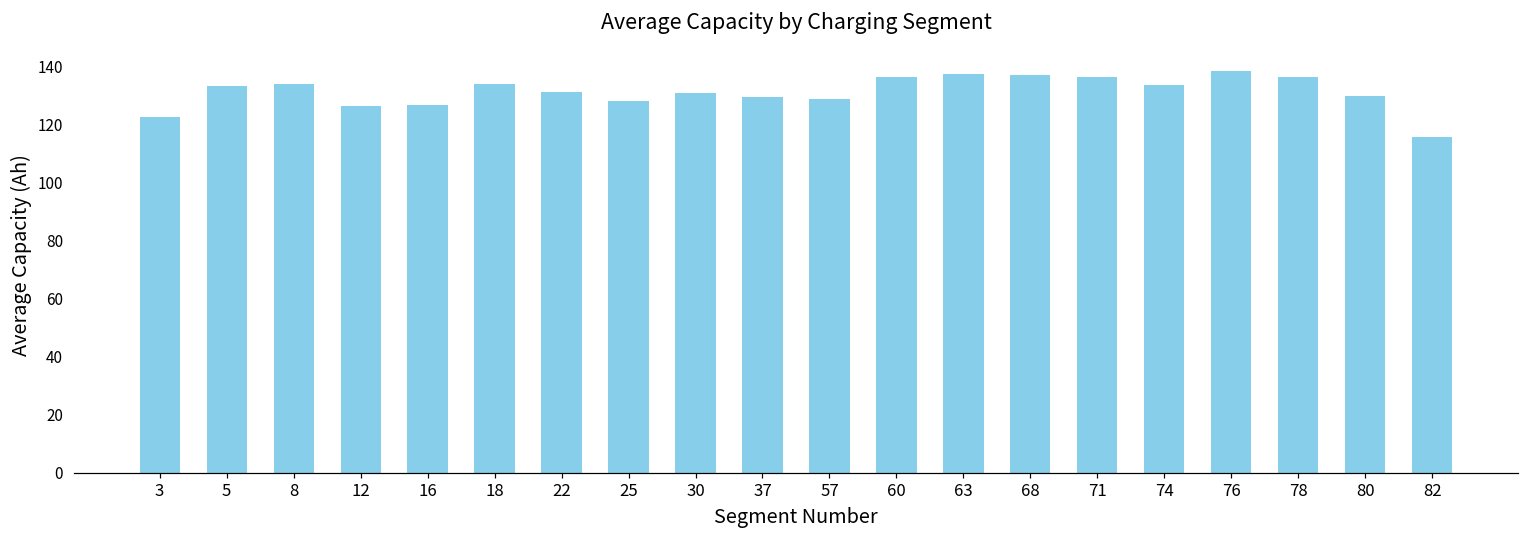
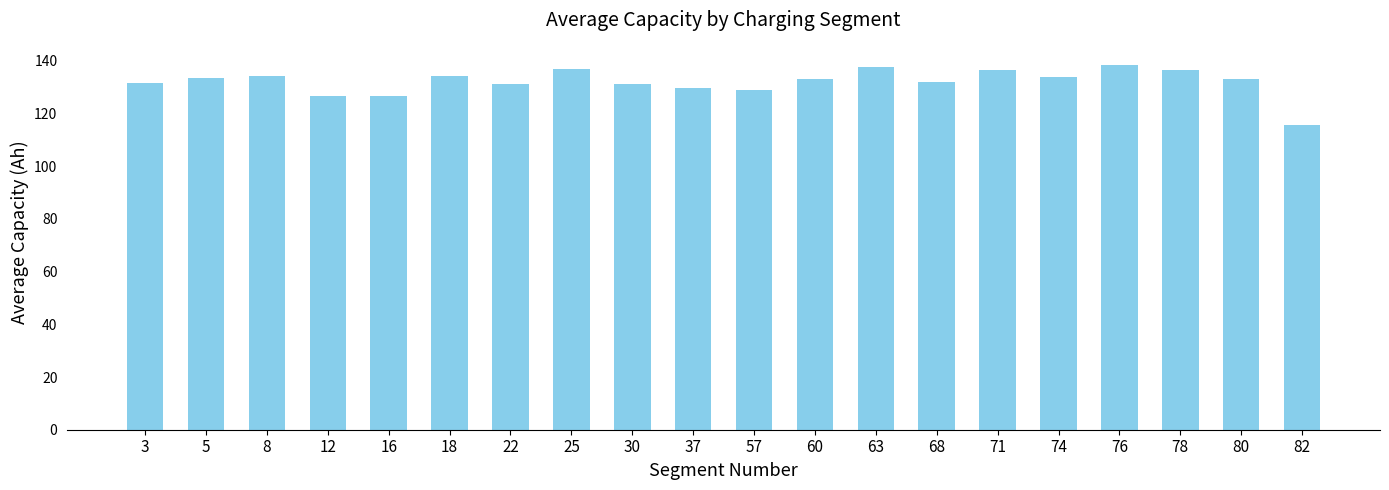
3: 123 -> 132
25: 128 -> 137
60: 136 -> 133
68: 137 -> 132
80: 130 -> 133
